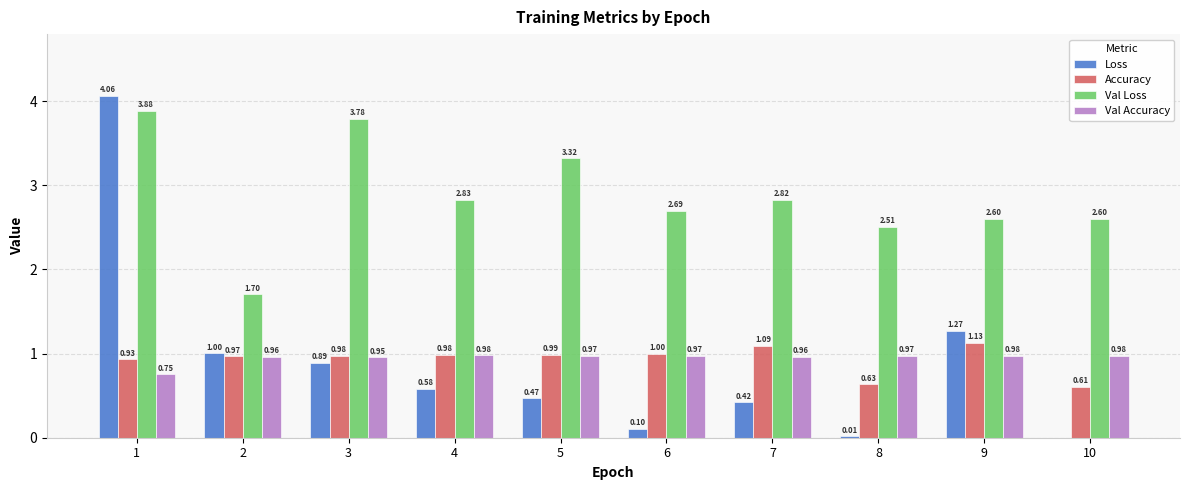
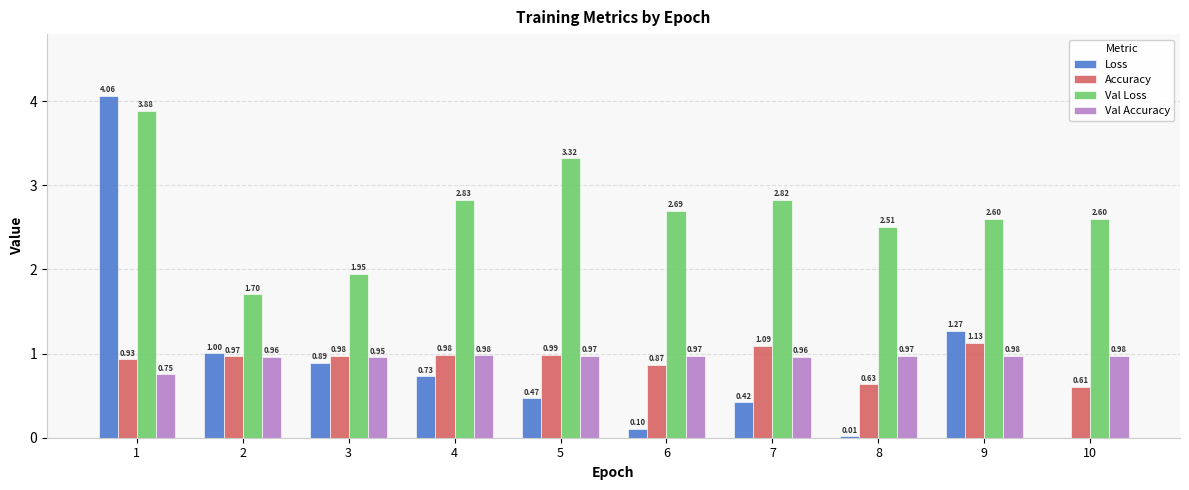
Val Loss, 3: 3.78 -> 1.95
Loss, 4: 0.58 -> 0.73
Accuracy, 6: 1.00 -> 0.87
